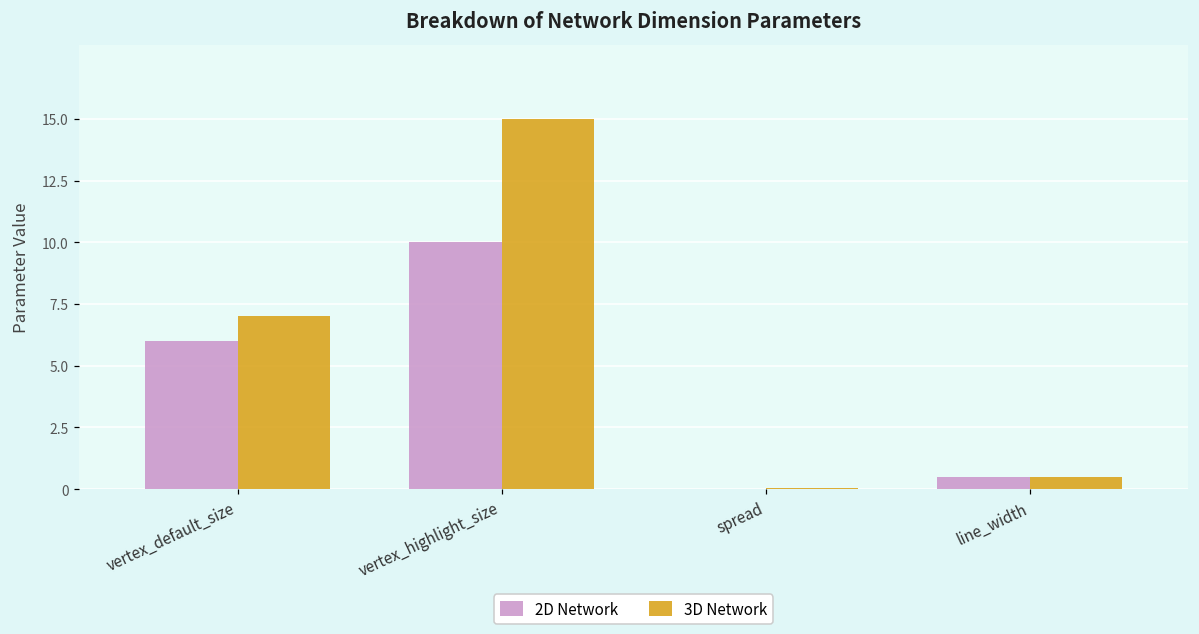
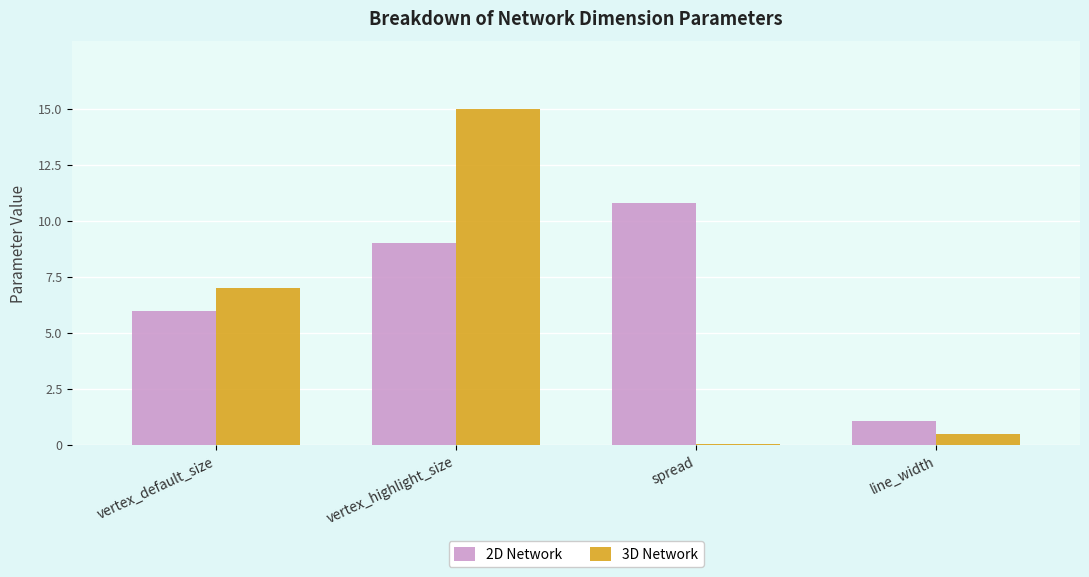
2D Network, vertex_highlight_size: 10 -> 9
2D Network, spread: 0.0 -> 10.8
2D Network, line_width: 0.5 -> 1.1
